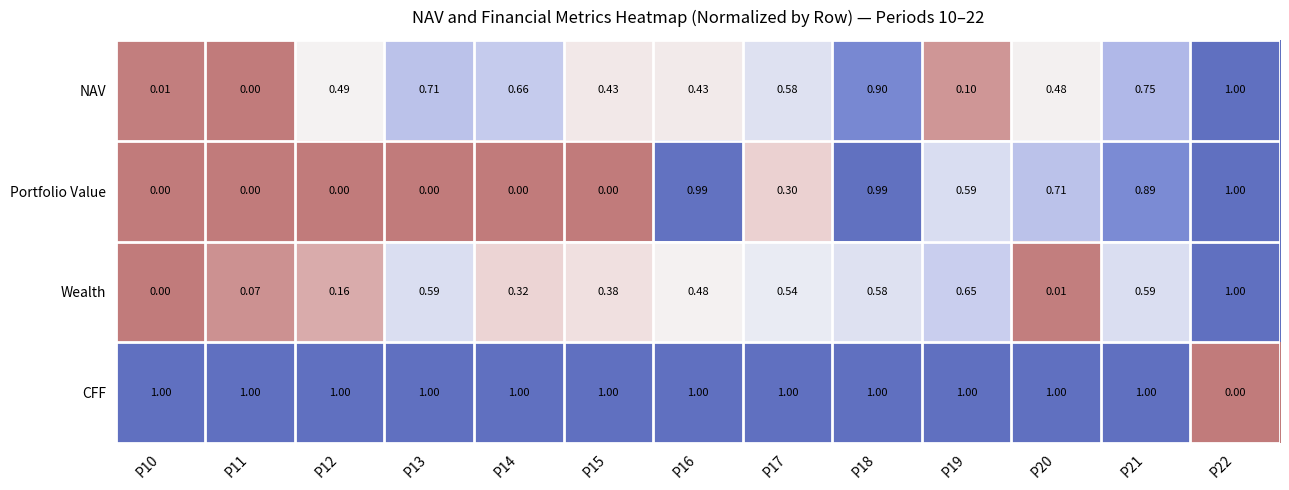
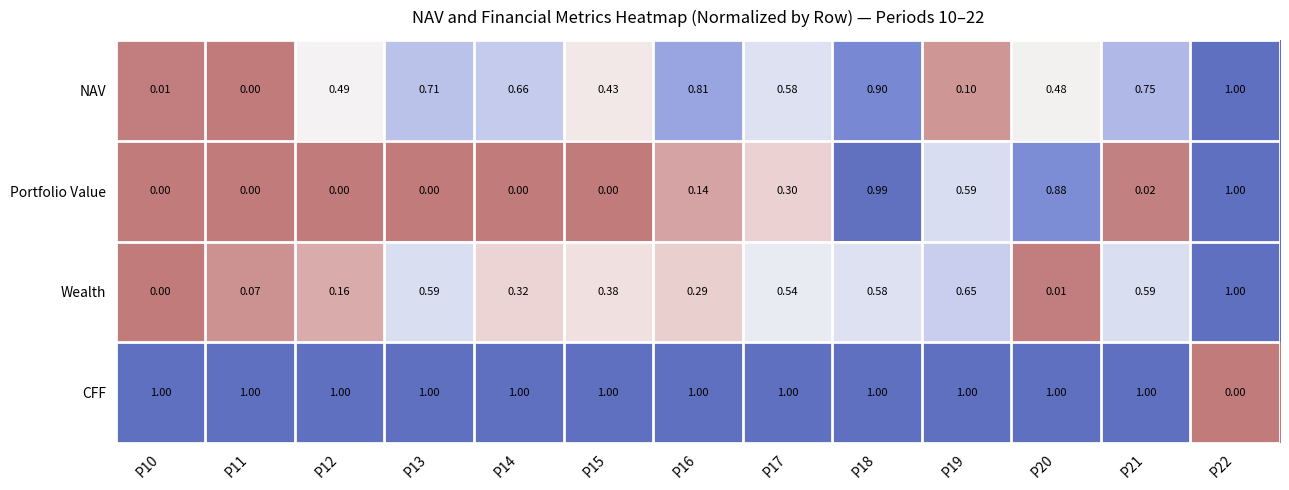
NAV, P16: 0.43 -> 0.81
Portfolio Value, P16: 0.99 -> 0.14
Portfolio Value, P20: 0.71 -> 0.88
Portfolio Value, P21: 0.89 -> 0.02
Wealth, P16: 0.48 -> 0.29
